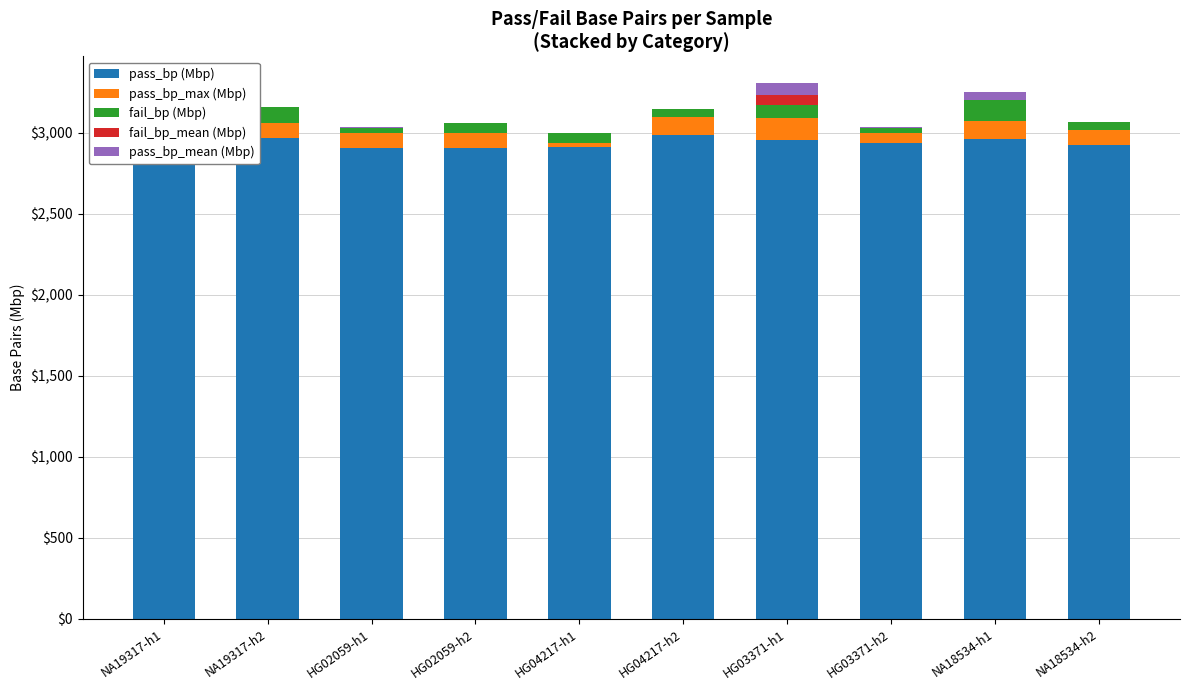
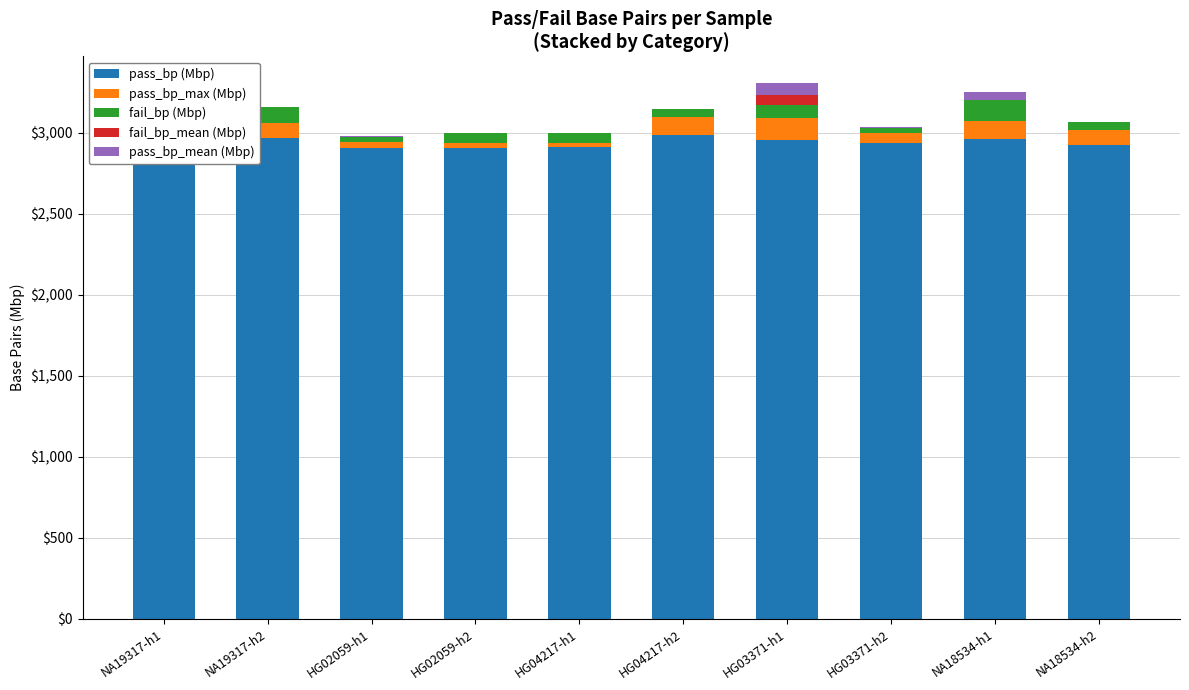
pass_bp_max (Mbp), HG02059-h1: $90 -> $40
pass_bp_max (Mbp), HG02059-h2: $90 -> $30
